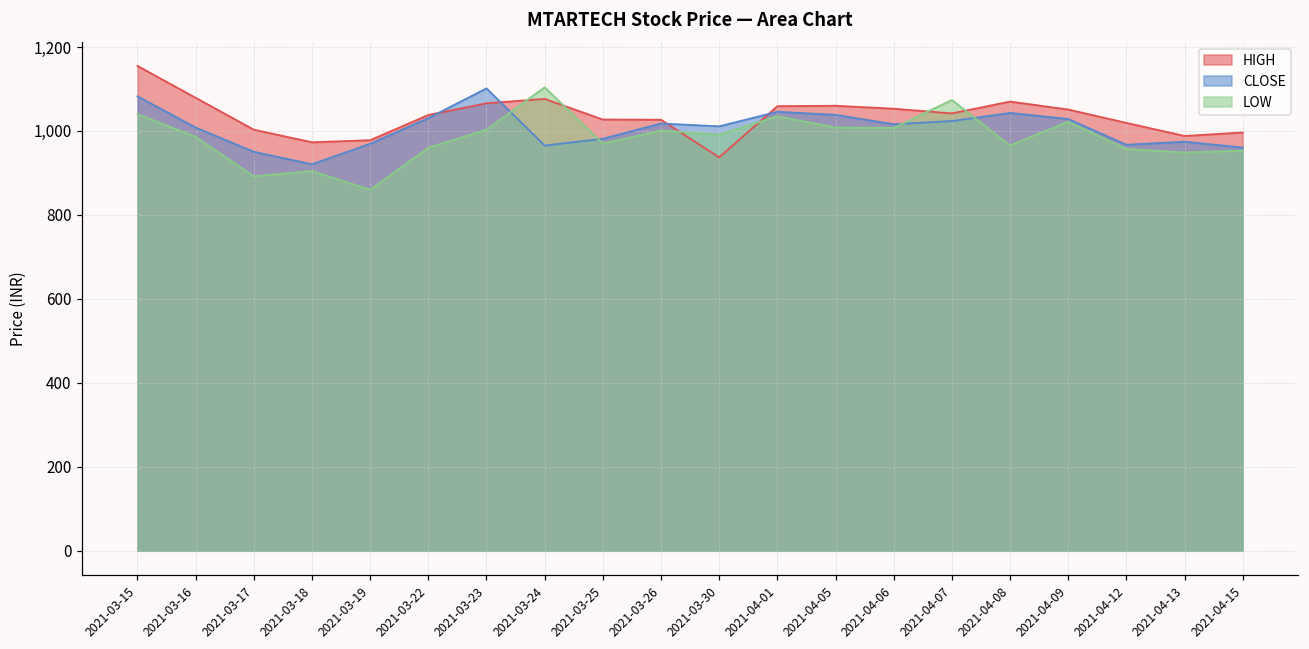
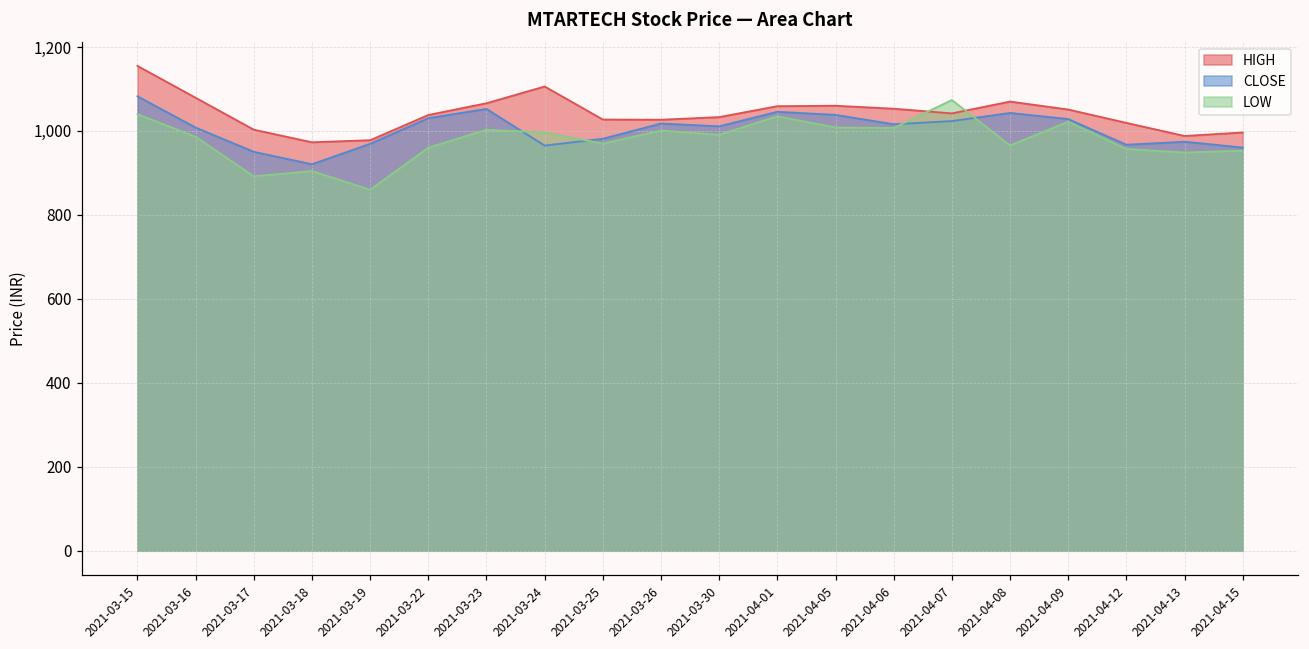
CLOSE, 2021-03-23: 1,100 -> 1,050
HIGH, 2021-03-24: 1,080 -> 1,110
LOW, 2021-03-24: 1,100 -> 1,000
HIGH, 2021-03-30: 940 -> 1,030
